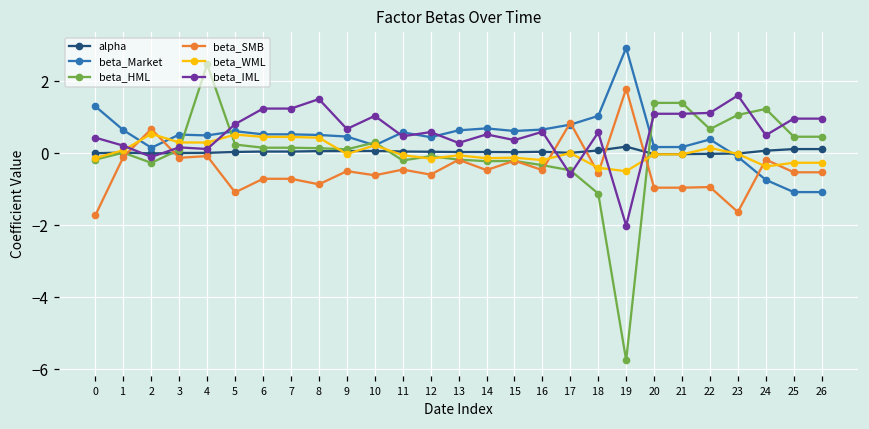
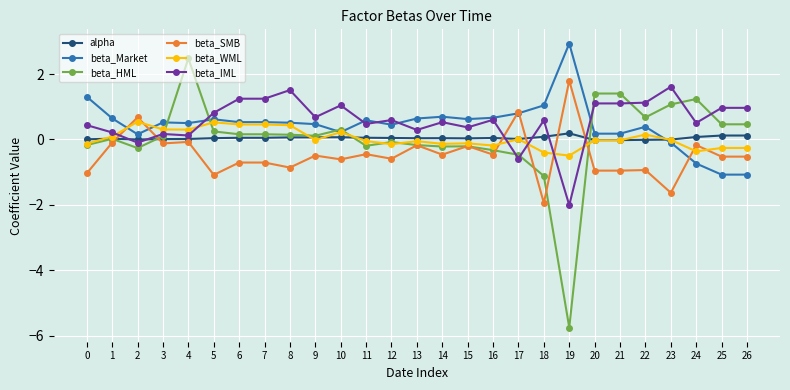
beta_SMB, 0: -1.7 -> -1.0
beta_SMB, 18: -0.5 -> -1.9
